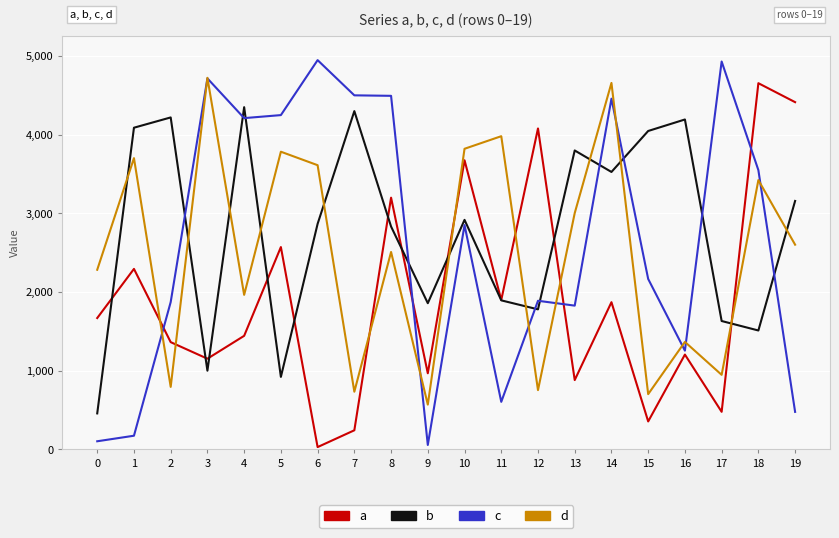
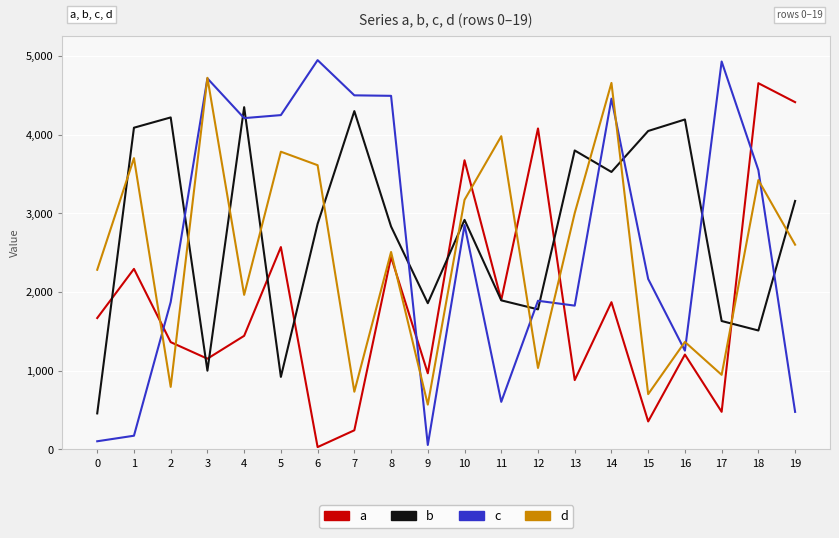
a, 8: 3,200 -> 2,400
d, 10: 3,800 -> 3,200
d, 12: 800 -> 1,000
